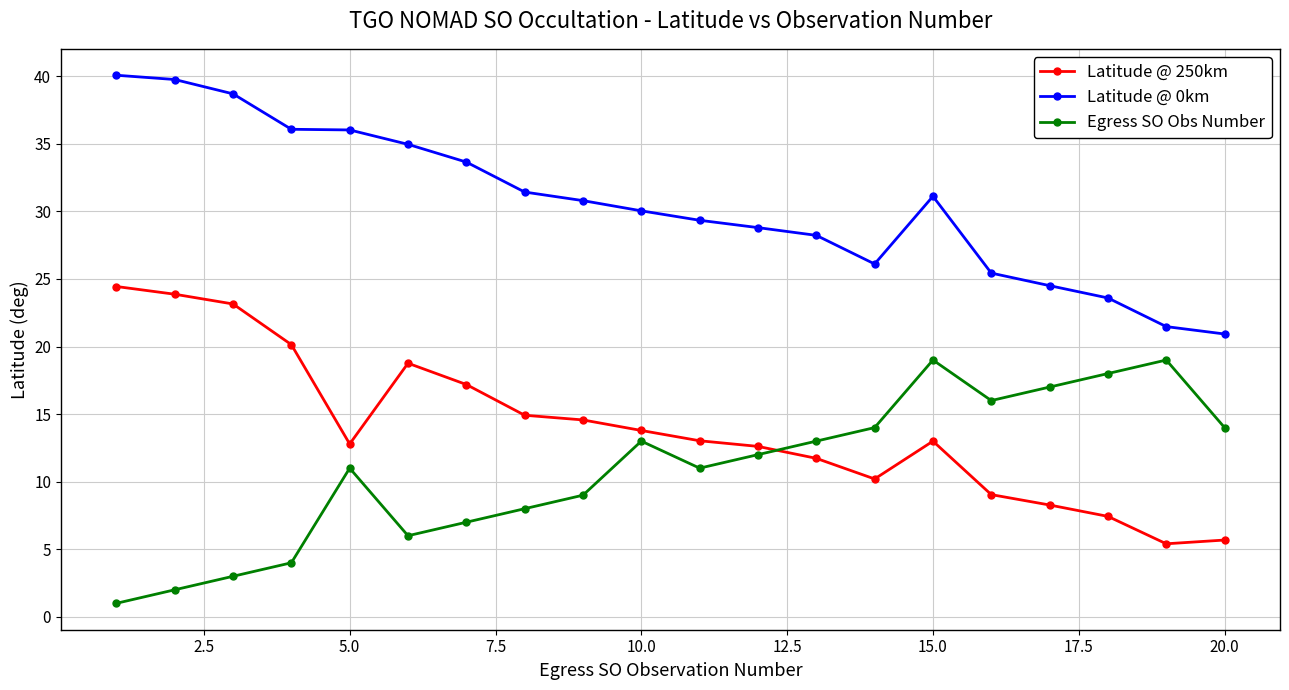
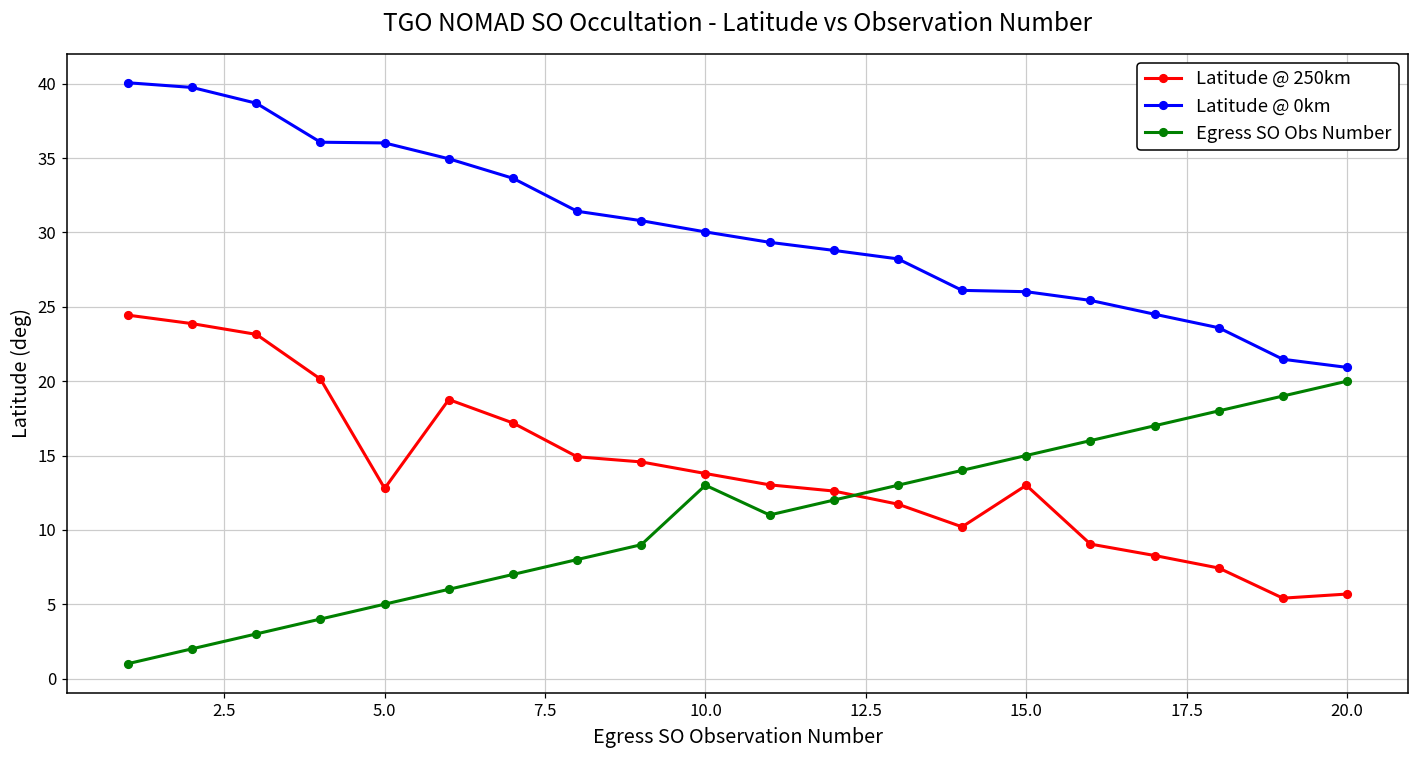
Egress SO Obs Number, 5.0: 11 -> 5
Latitude @ 0km, 15.0: 31.1 -> 26.0
Egress SO Obs Number, 15.0: 19 -> 15
Egress SO Obs Number, 20.0: 14 -> 20
